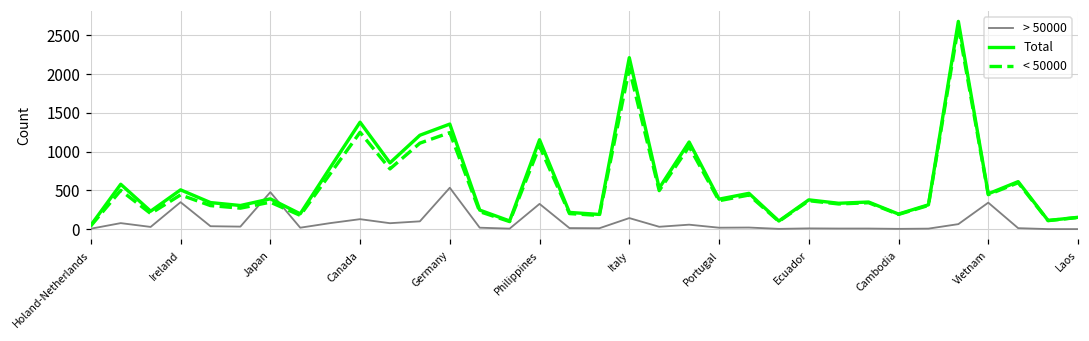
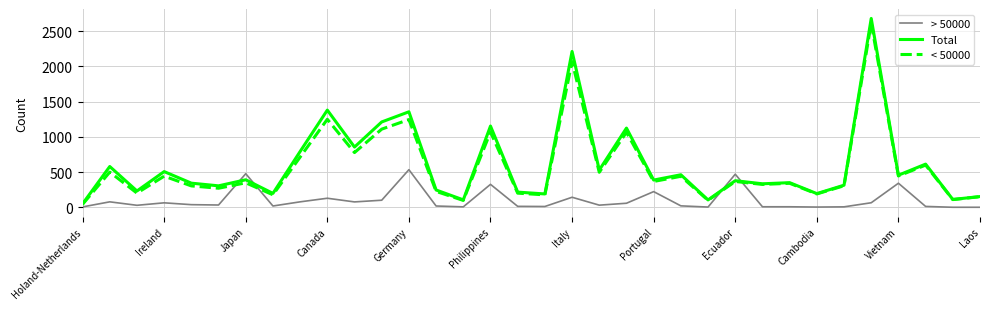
> 50000, Ireland: 300 -> 100
> 50000, Portugal: 0 -> 200
> 50000, Ecuador: 0 -> 500
